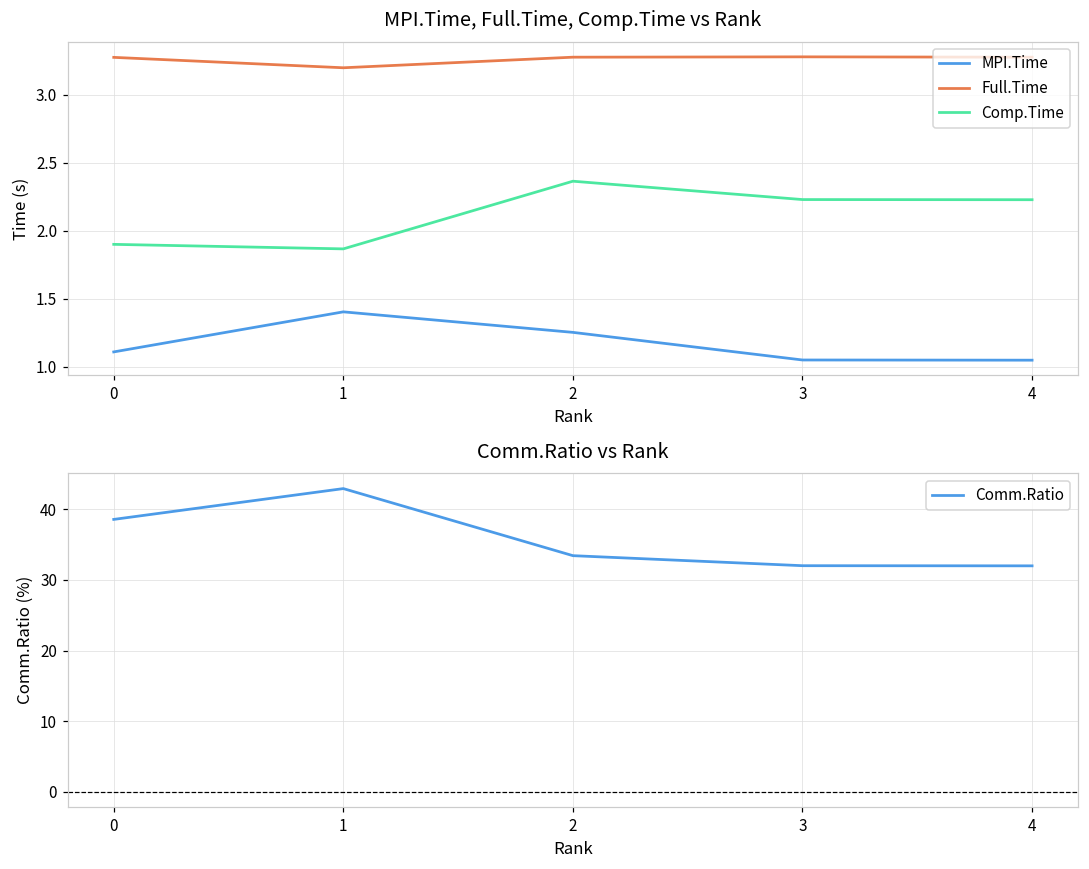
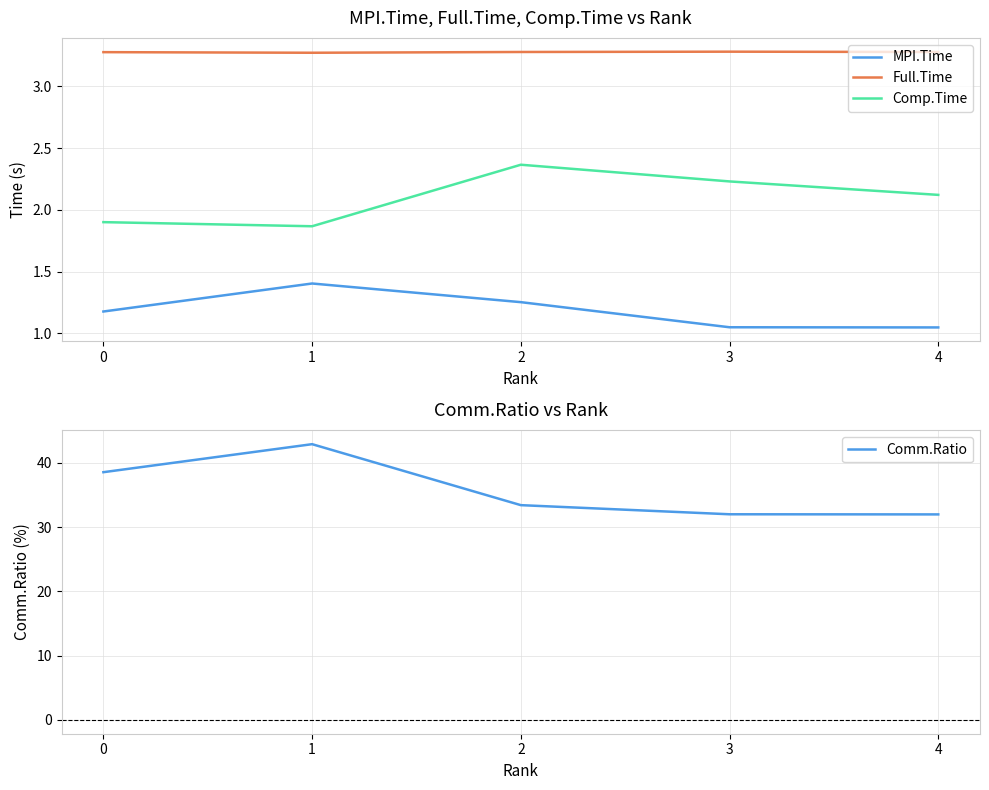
MPI.Time, Full.Time, Comp.Time vs Rank, MPI.Time, 0: 1.11 -> 1.18
MPI.Time, Full.Time, Comp.Time vs Rank, Full.Time, 1: 3.20 -> 3.27
MPI.Time, Full.Time, Comp.Time vs Rank, Comp.Time, 4: 2.23 -> 2.12
